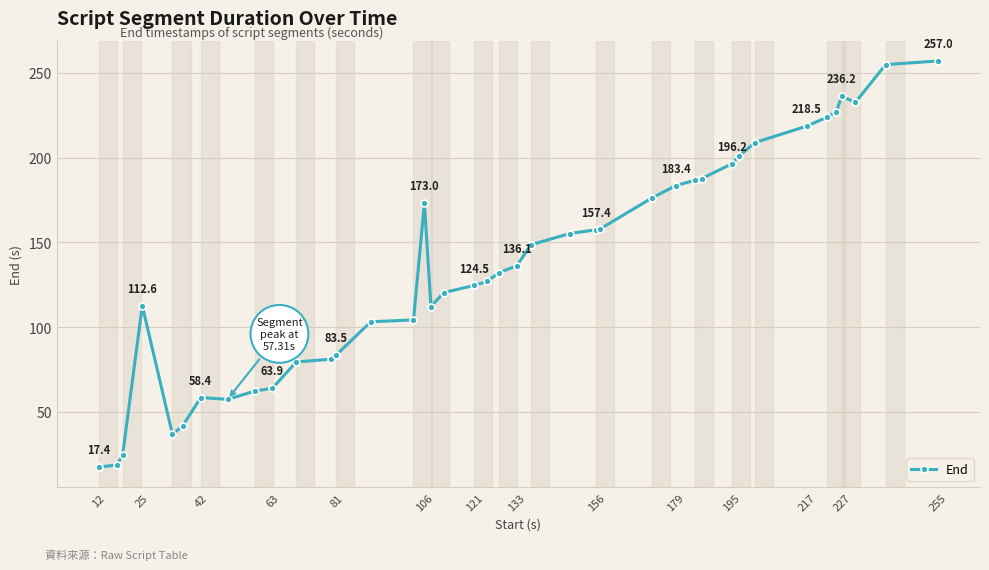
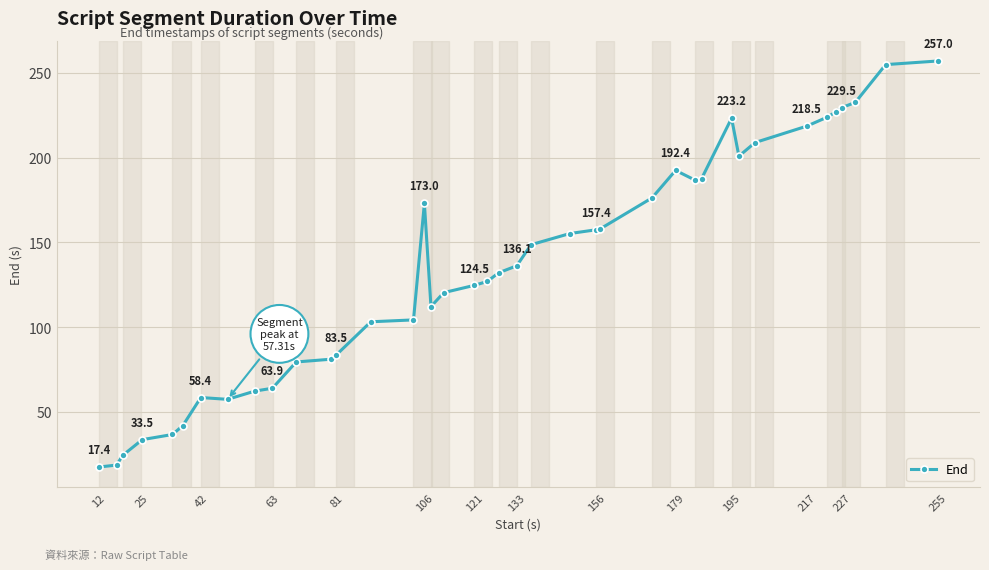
25: 112.6 -> 33.5
179: 183.4 -> 192.4
195: 196.2 -> 223.2
227: 236.2 -> 229.5
